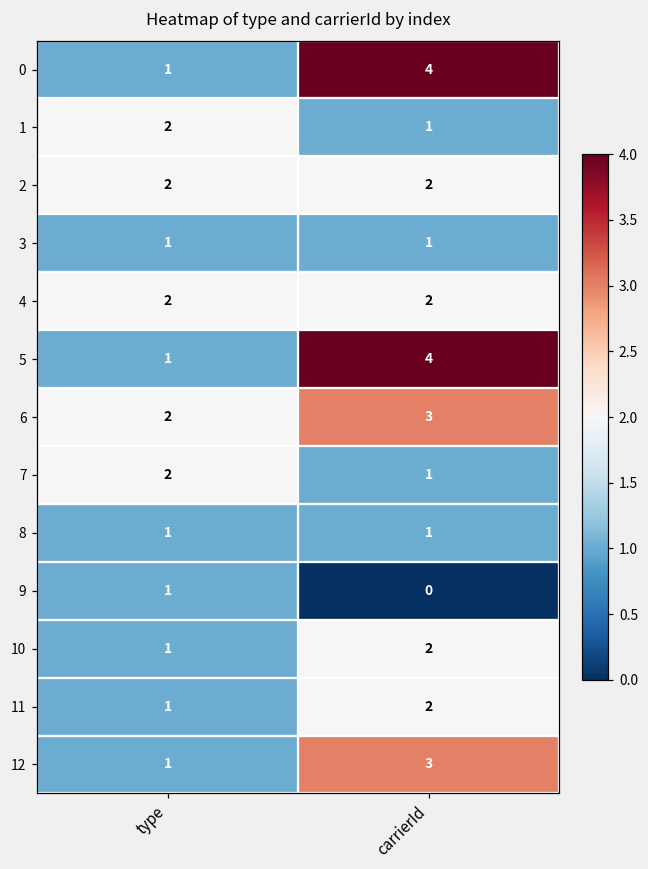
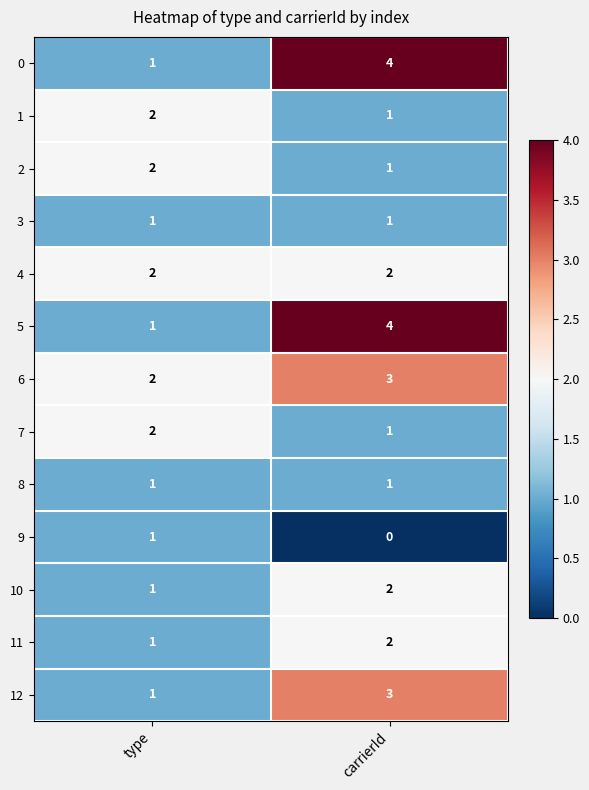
2, carrierId: 2 -> 1
